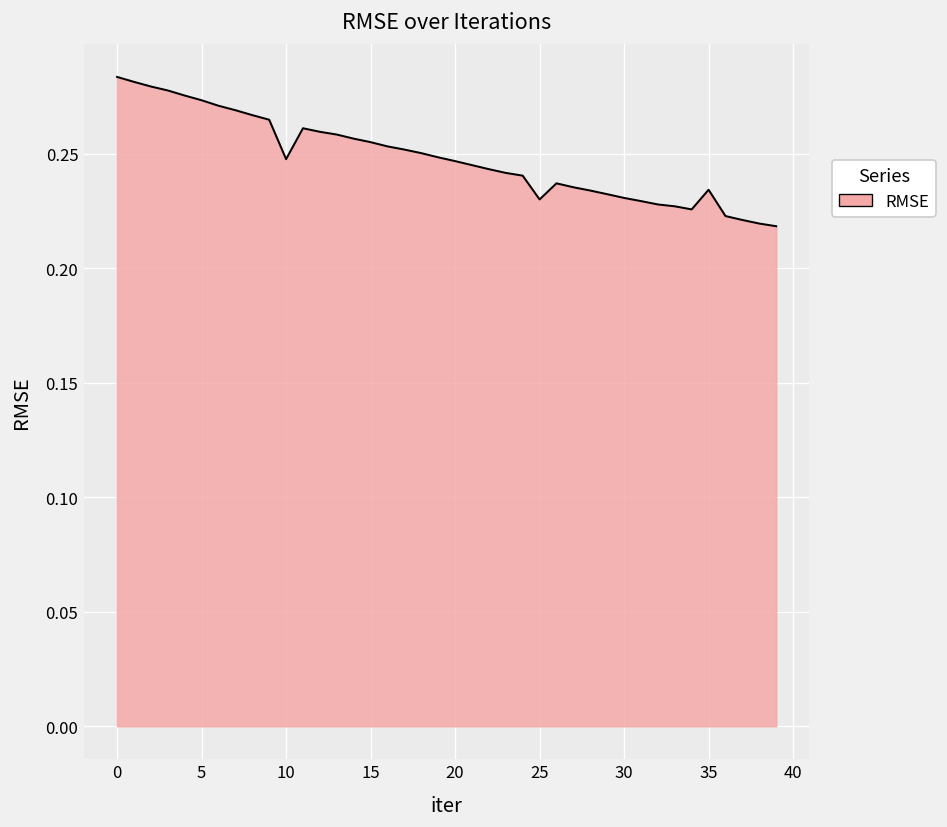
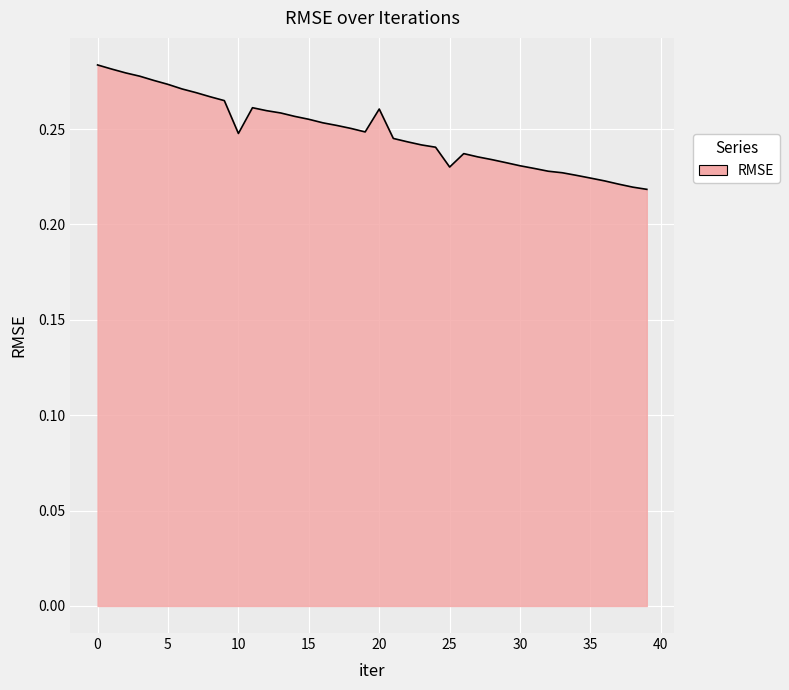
20: 0.247 -> 0.260
35: 0.234 -> 0.224
